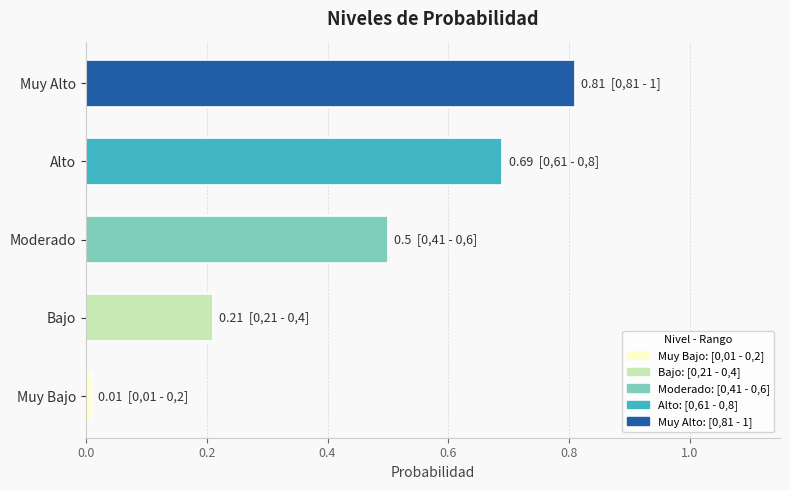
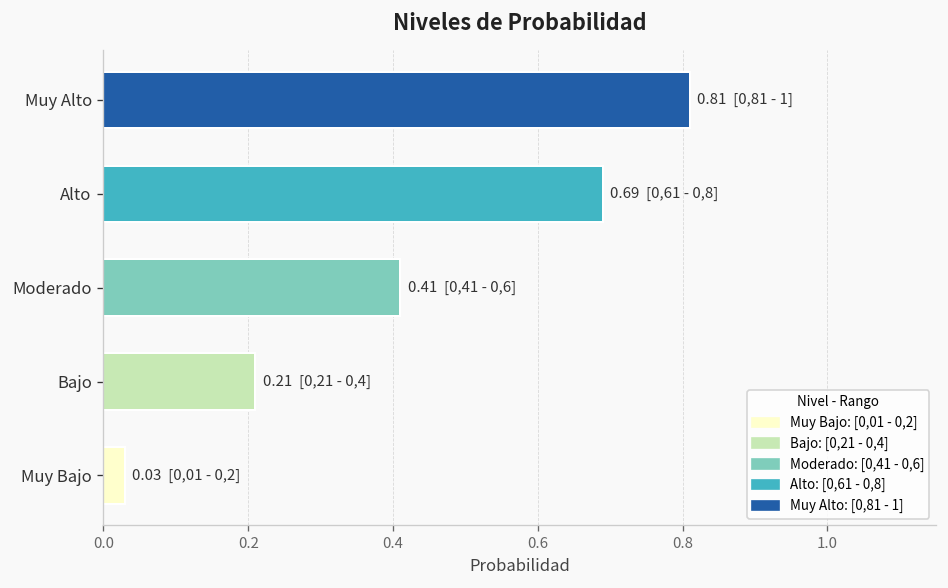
Moderado: 0.5 -> 0.41
Muy Bajo: 0.01 -> 0.03
